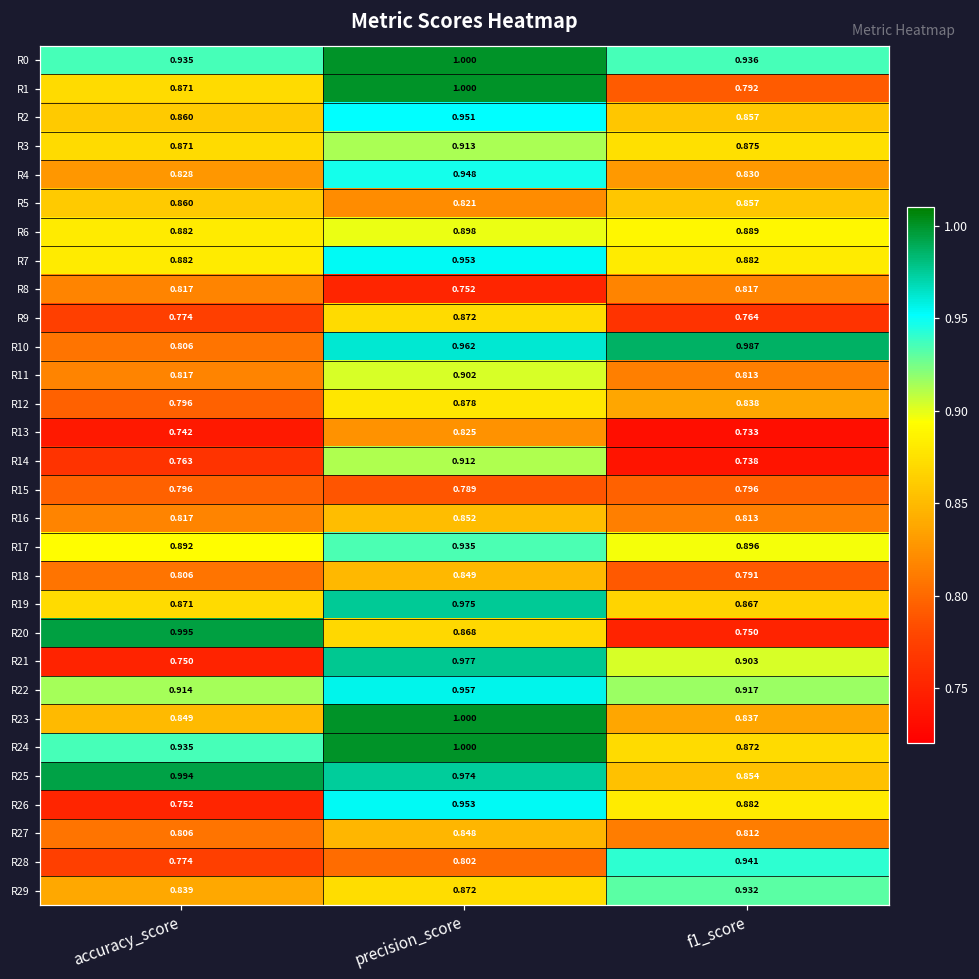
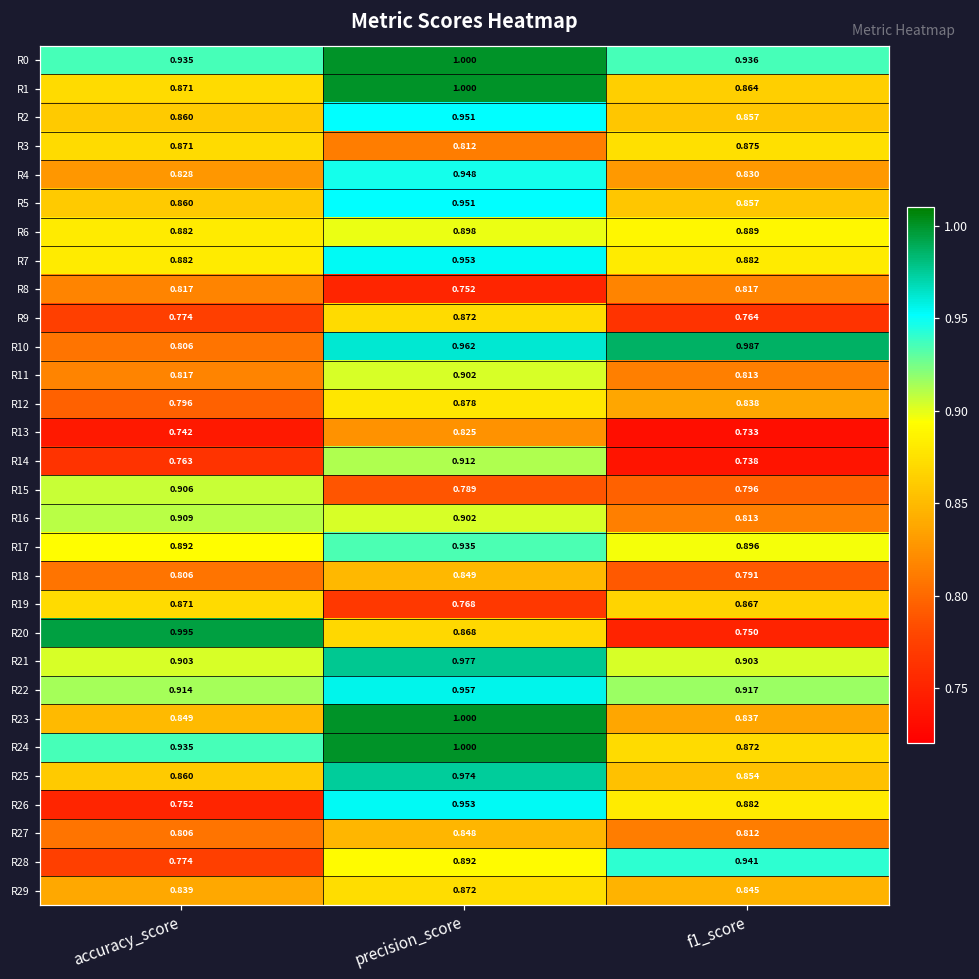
R1, f1_score: 0.792 -> 0.864
R3, precision_score: 0.913 -> 0.812
R5, precision_score: 0.821 -> 0.951
R15, accuracy_score: 0.796 -> 0.906
R16, accuracy_score: 0.817 -> 0.909
R16, precision_score: 0.852 -> 0.902
R19, precision_score: 0.975 -> 0.768
R21, accuracy_score: 0.750 -> 0.903
R25, accuracy_score: 0.994 -> 0.860
R28, precision_score: 0.802 -> 0.892
R29, f1_score: 0.932 -> 0.845
